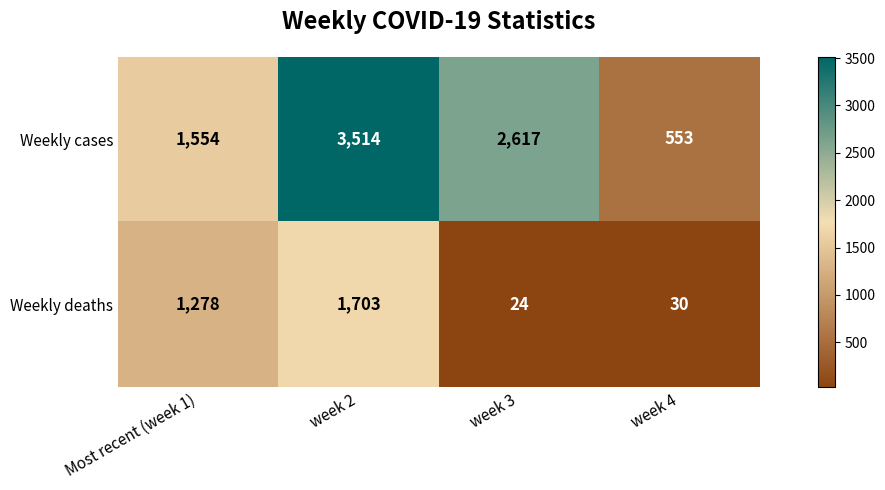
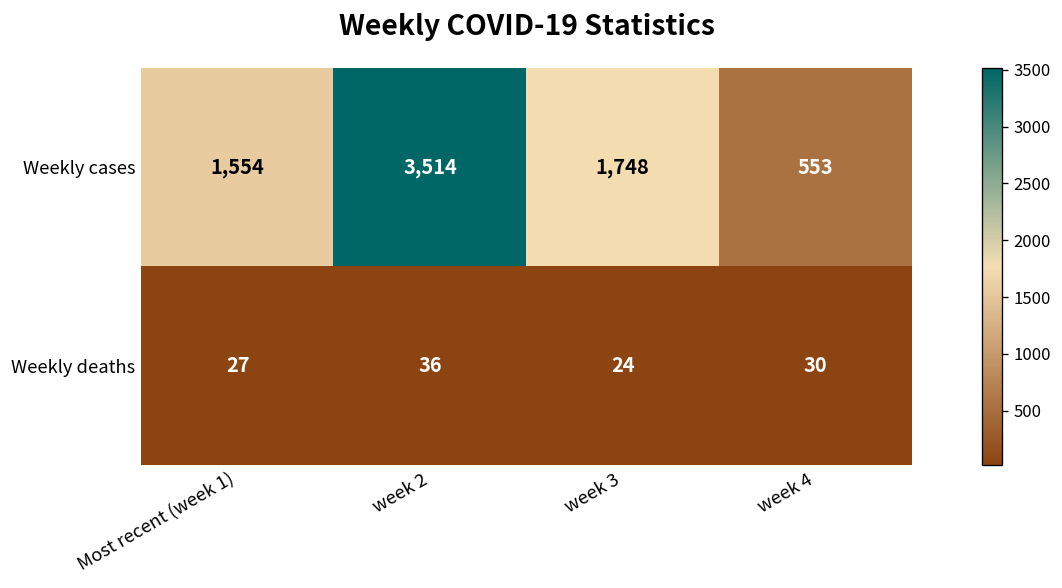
Weekly cases, week 3: 2,617 -> 1,748
Weekly deaths, Most recent (week 1): 1,278 -> 27
Weekly deaths, week 2: 1,703 -> 36
